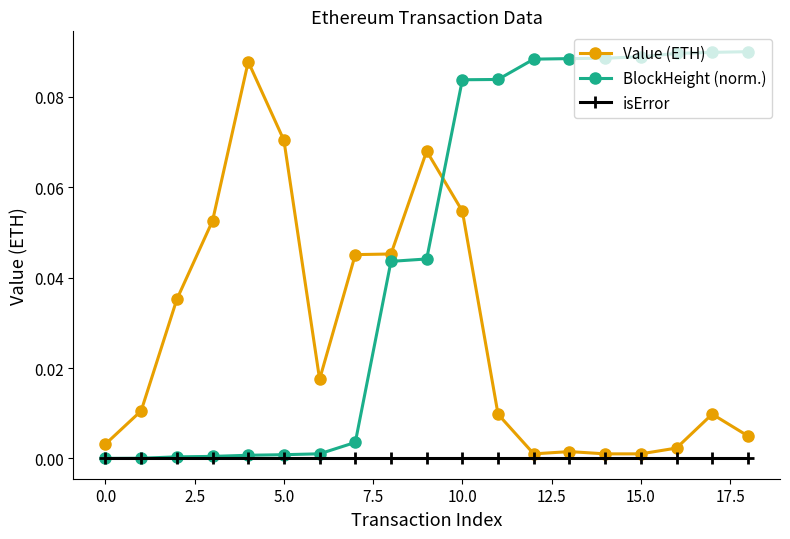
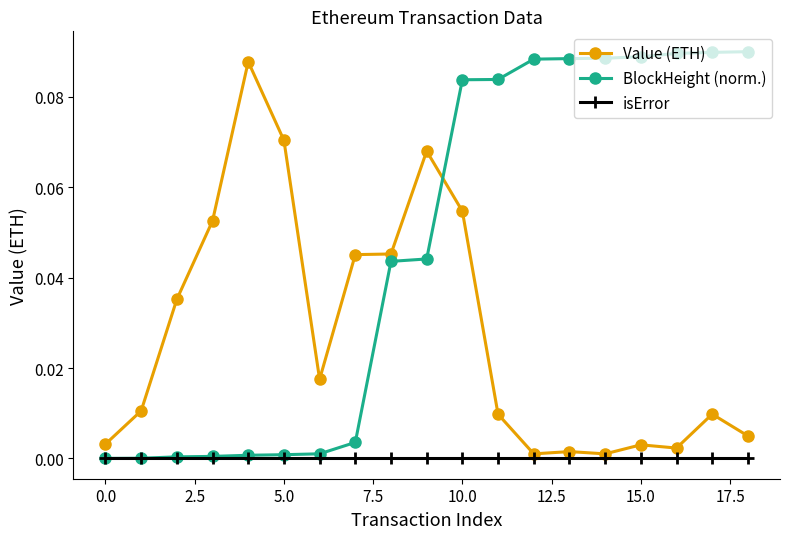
Value (ETH), 15.0: 0.001 -> 0.003
